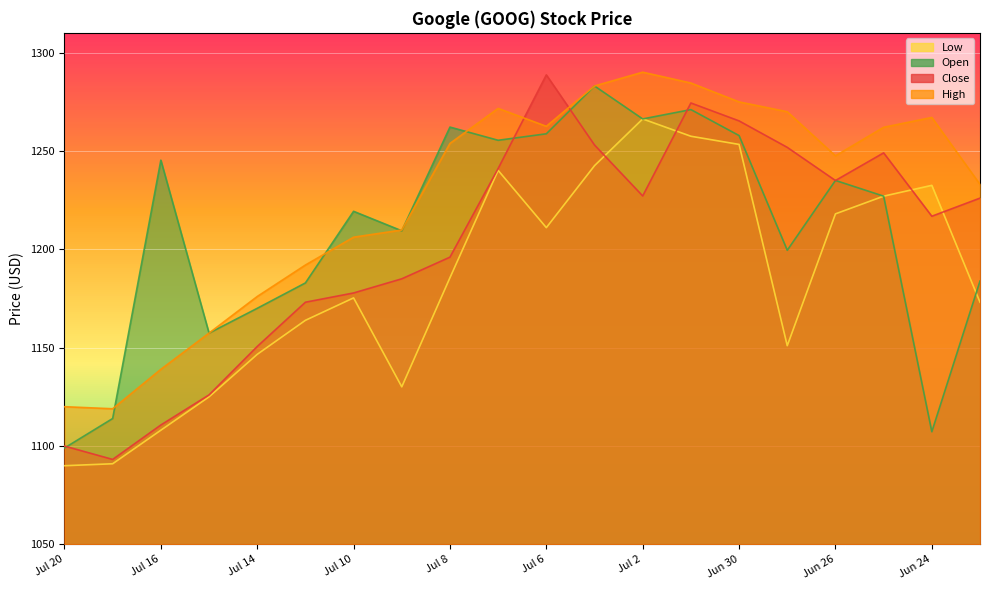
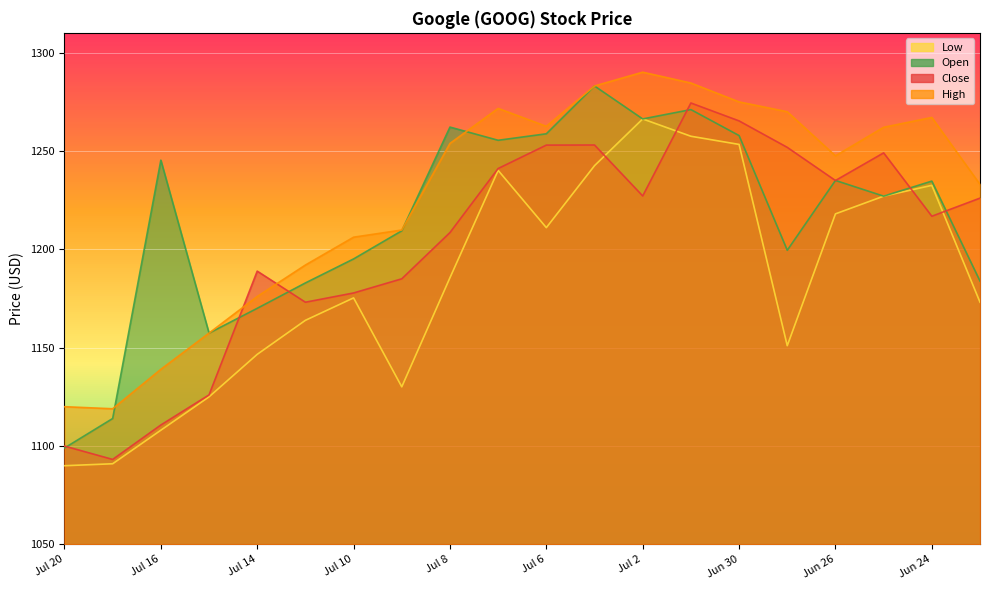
Close, Jul 14: 1151 -> 1189
Open, Jul 10: 1219 -> 1195
Close, Jul 8: 1196 -> 1209
Close, Jul 6: 1289 -> 1253
Open, Jun 24: 1107 -> 1235
